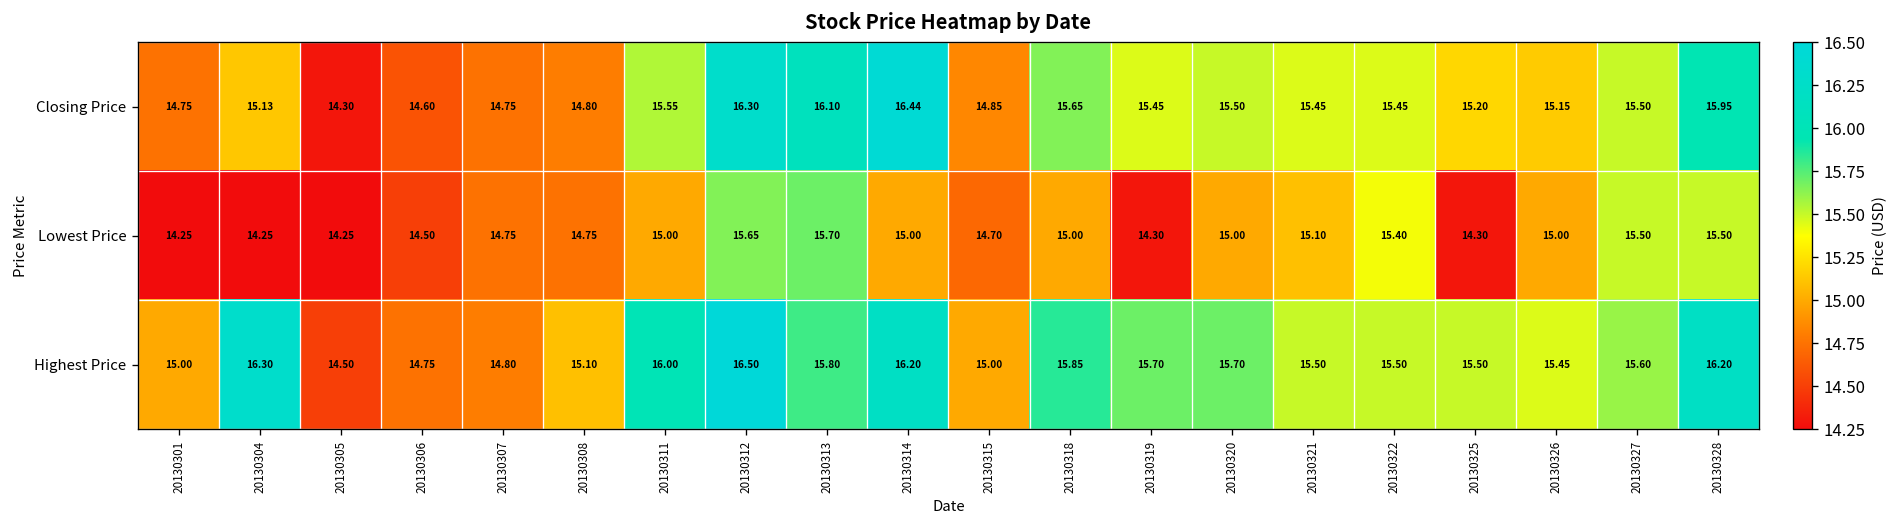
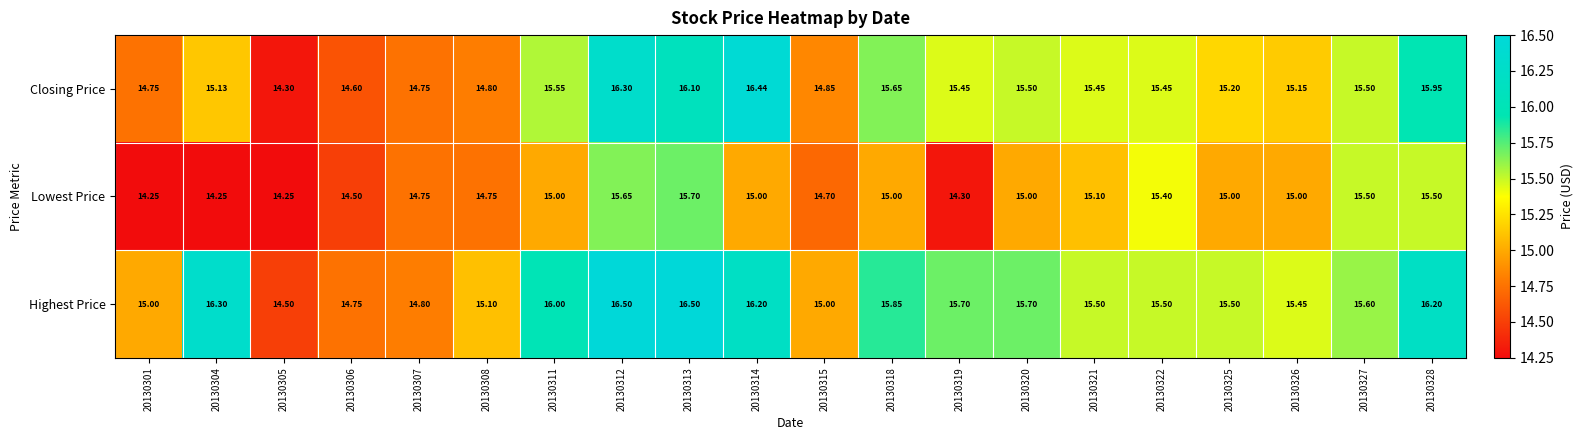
Lowest Price, 20130325: 14.30 -> 15.00
Highest Price, 20130313: 15.80 -> 16.50
